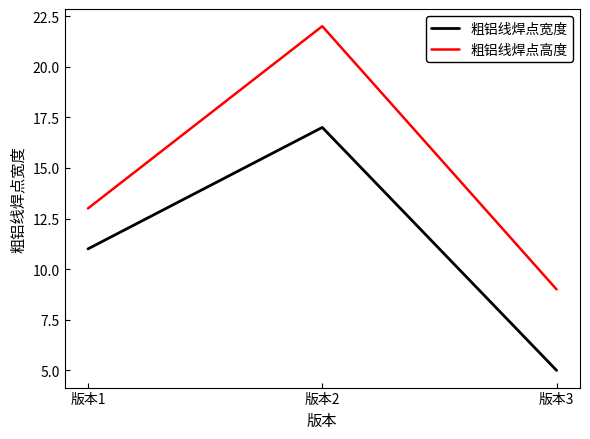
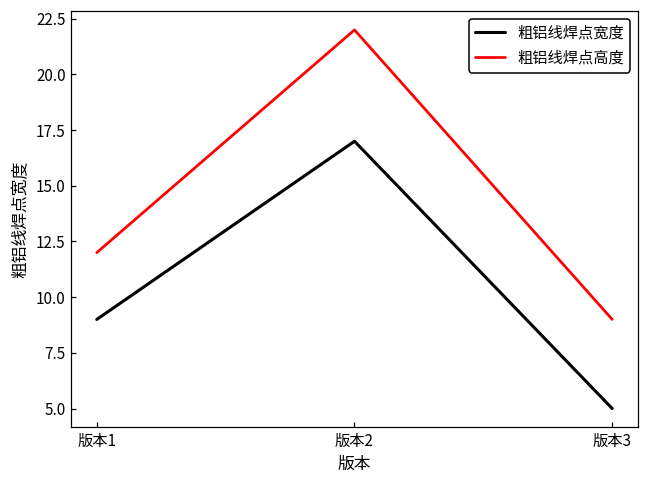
粗铝线焊点宽度, 版本1: 11 -> 9
粗铝线焊点高度, 版本1: 13 -> 12
